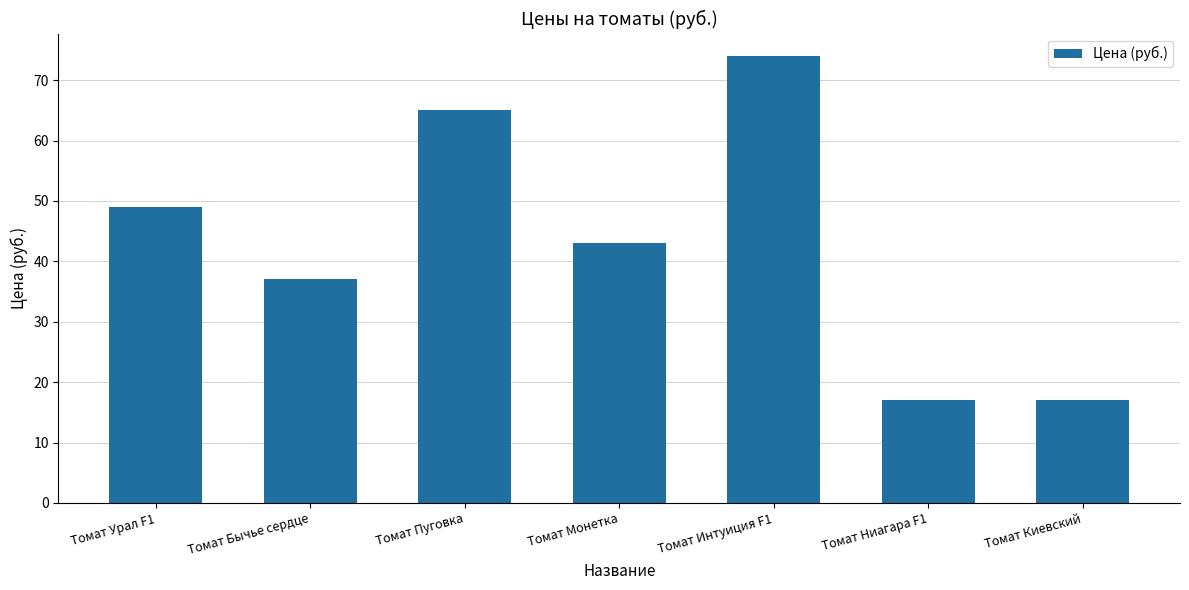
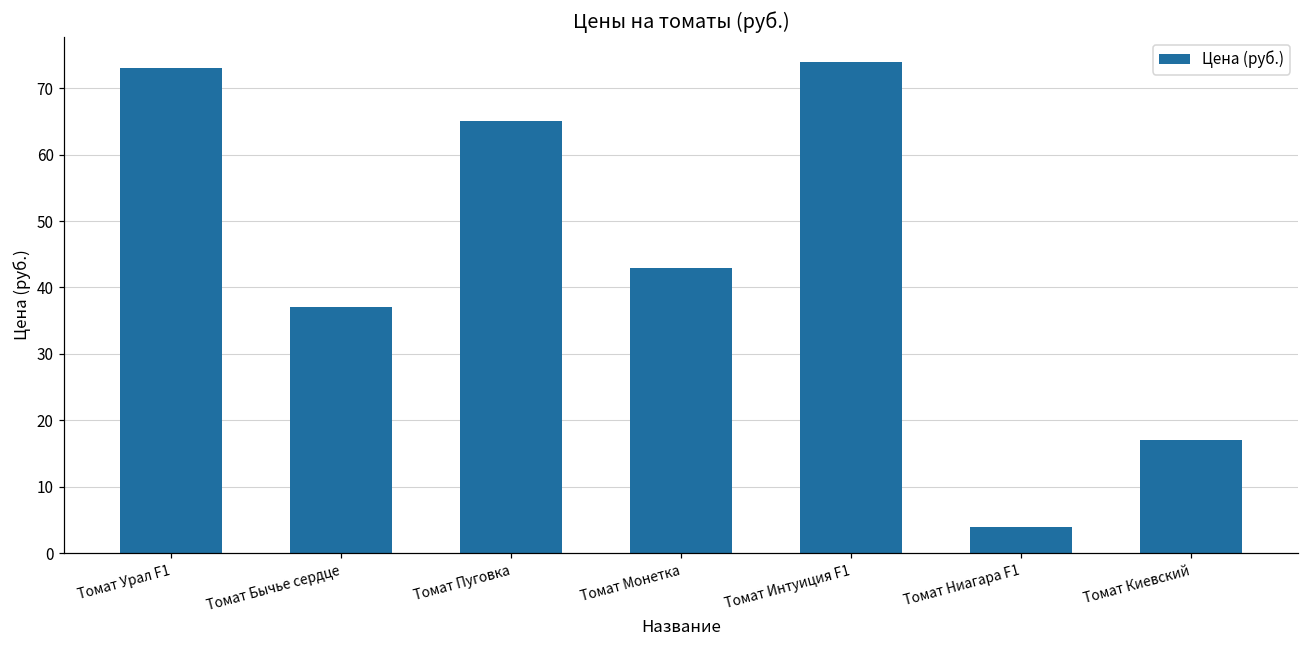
Томат Урал F1: 49 -> 73
Томат Ниагара F1: 17 -> 4
